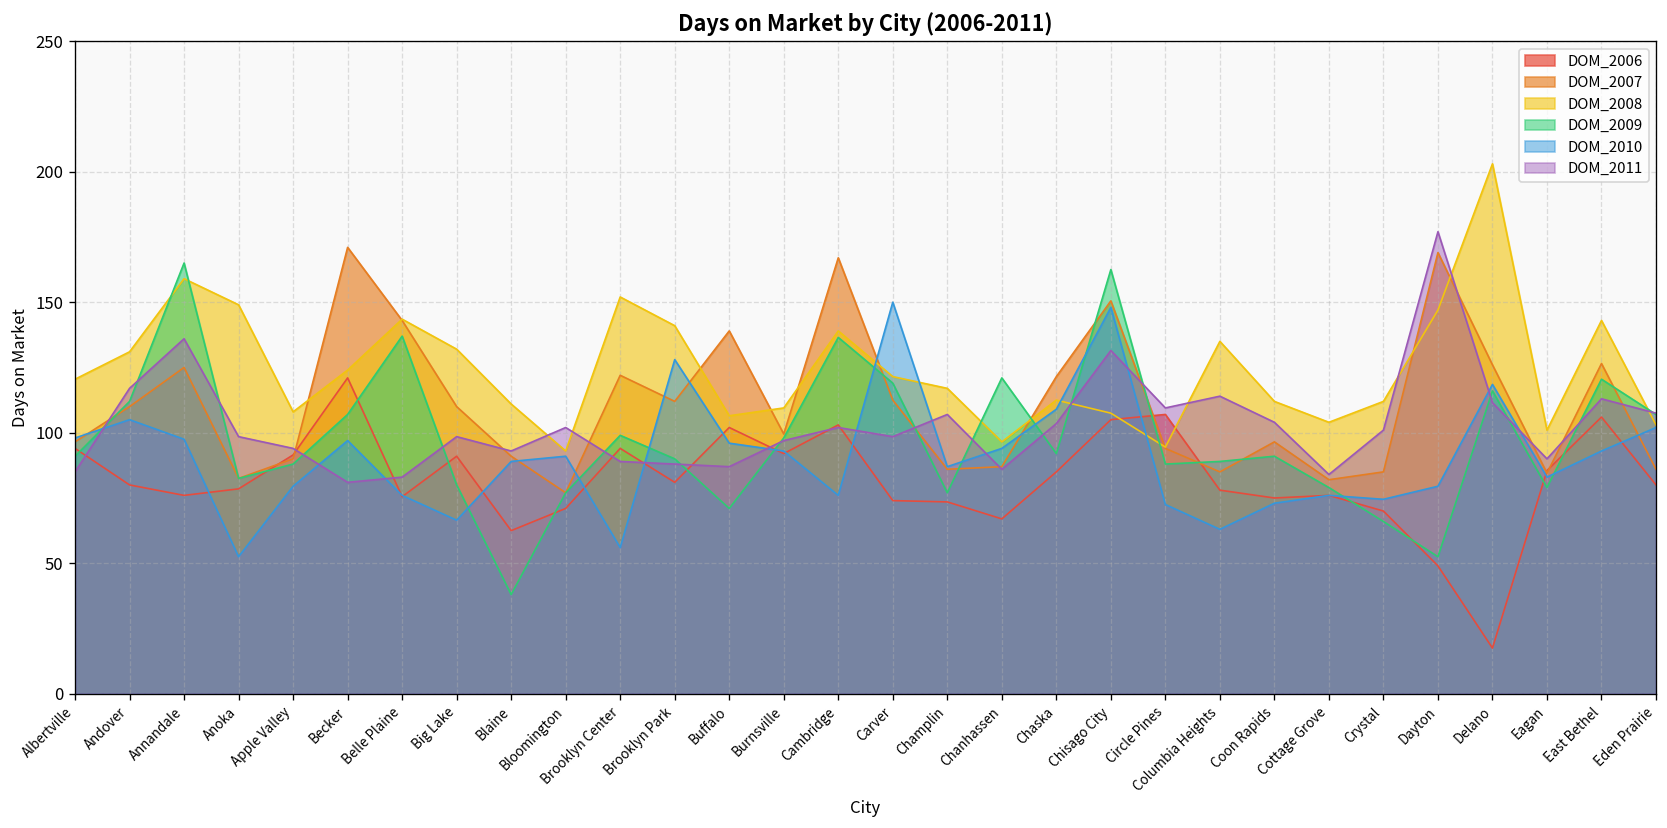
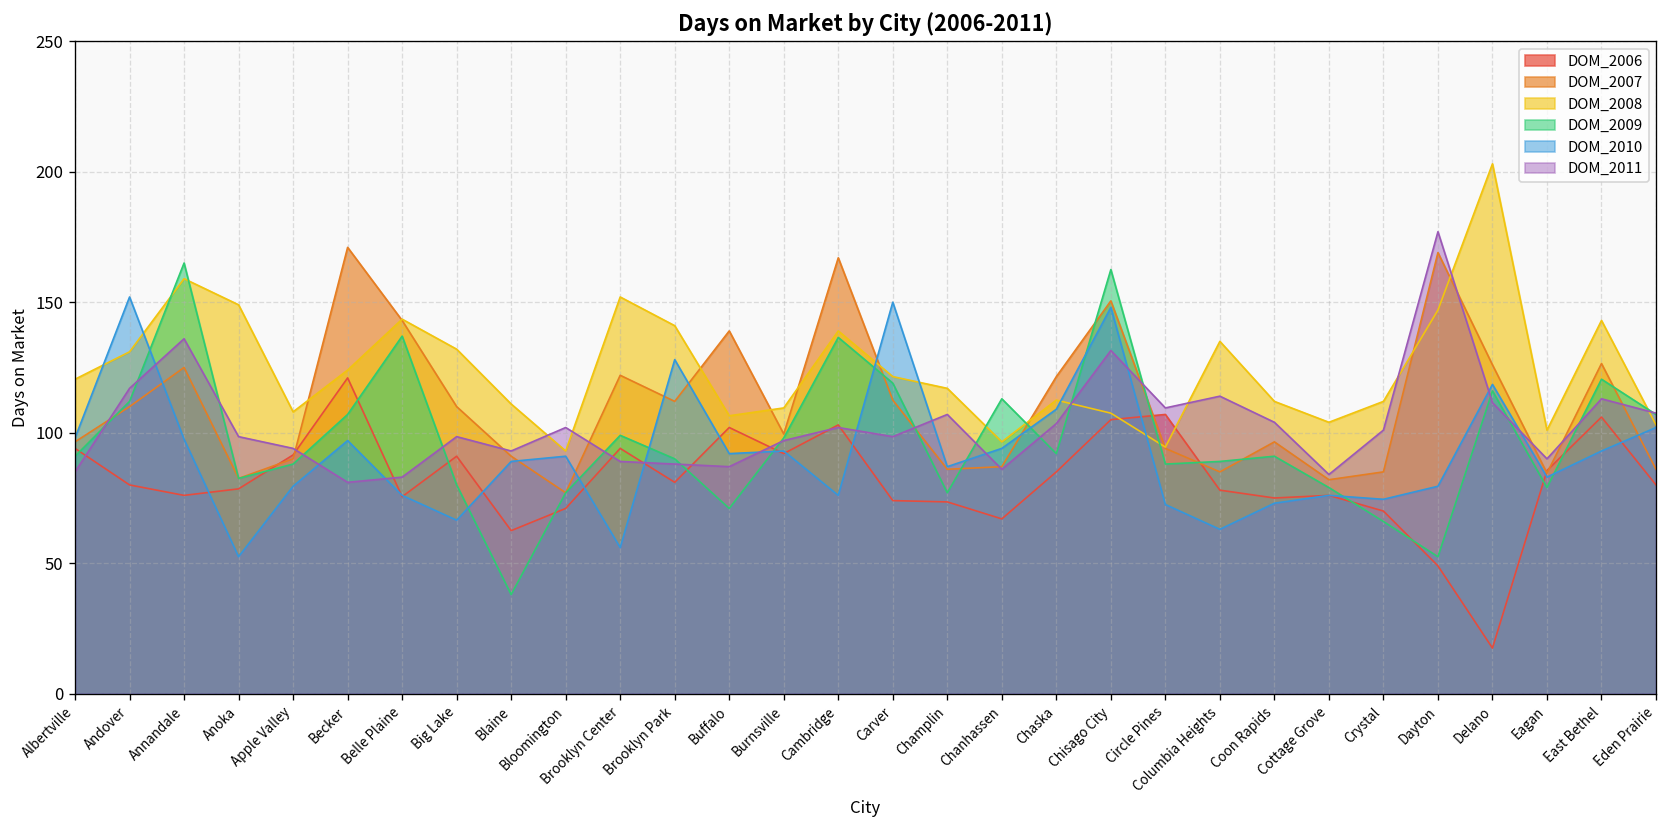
DOM_2010, Andover: 105 -> 152
DOM_2010, Buffalo: 96 -> 92
DOM_2009, Chanhassen: 121 -> 113
